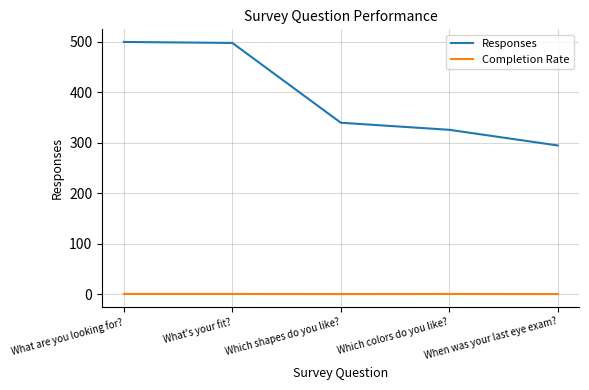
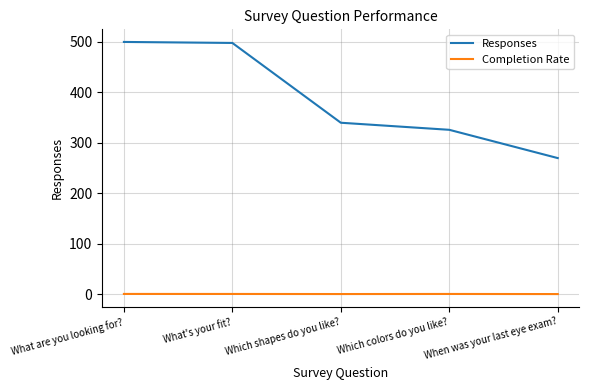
Responses, When was your last eye exam?: 300 -> 270
